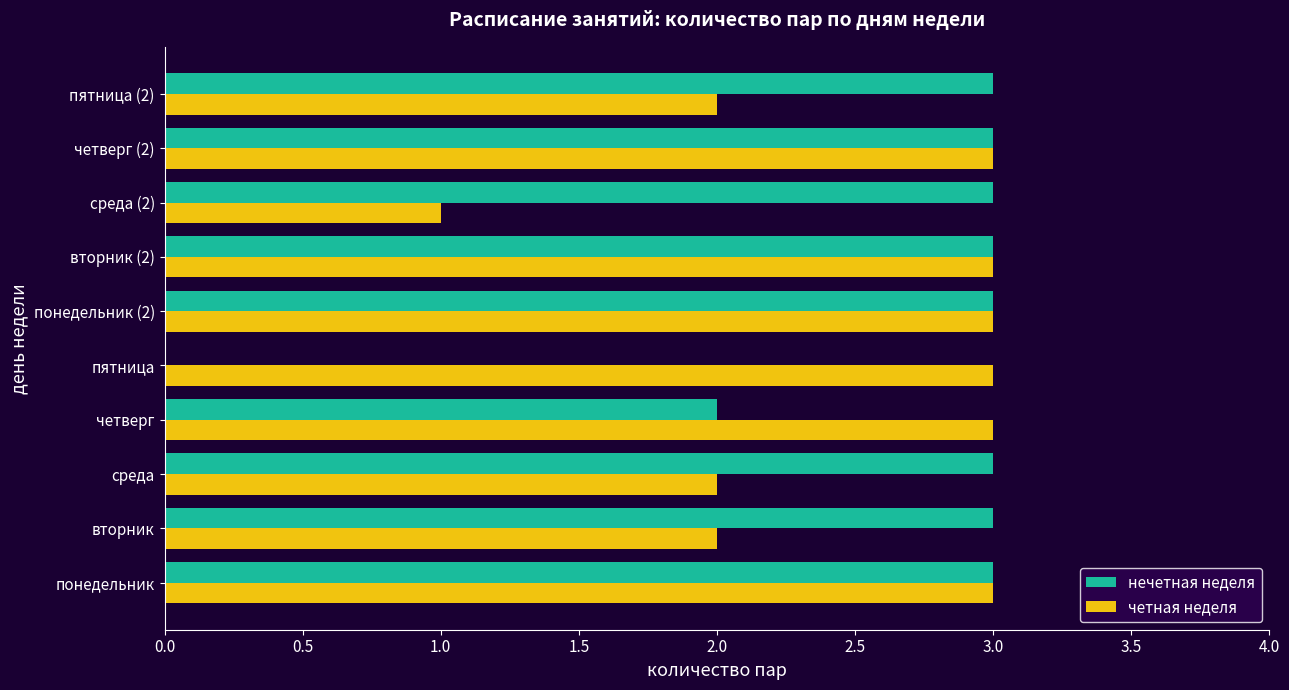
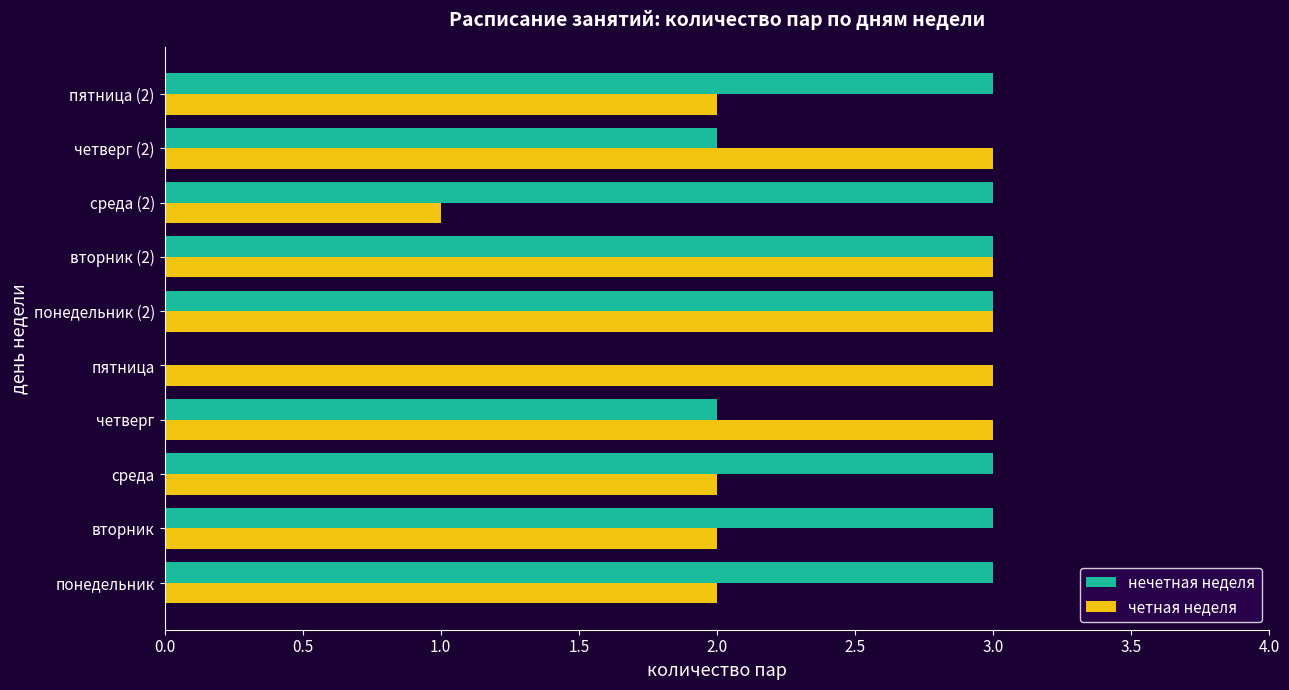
нечетная неделя, четверг (2): 3 -> 2
четная неделя, понедельник: 3 -> 2
